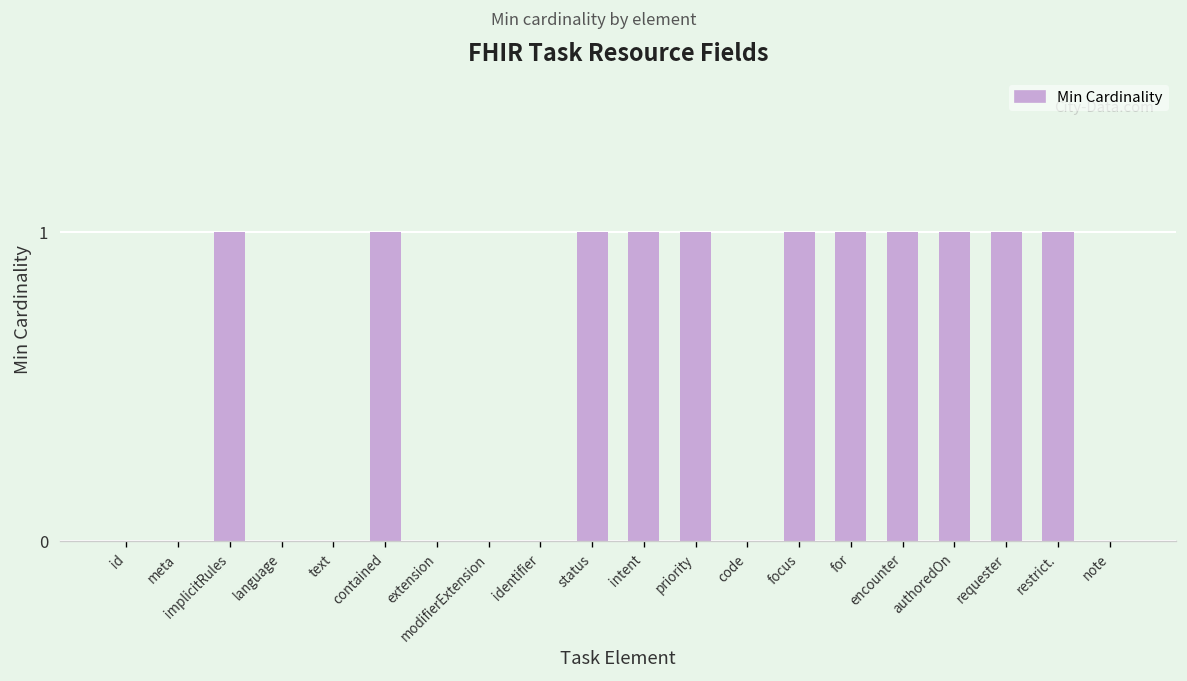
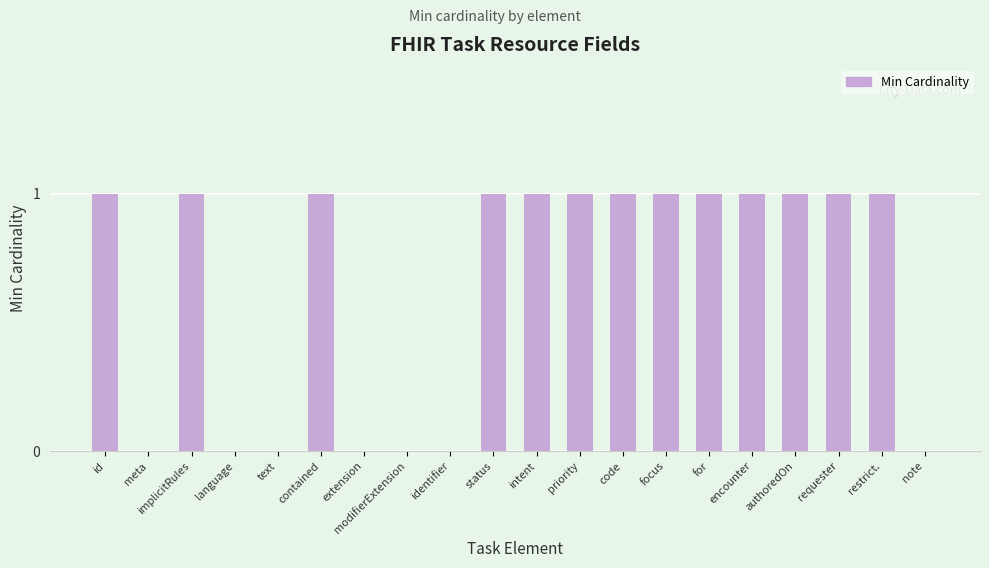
id: 0 -> 1
code: 0 -> 1
